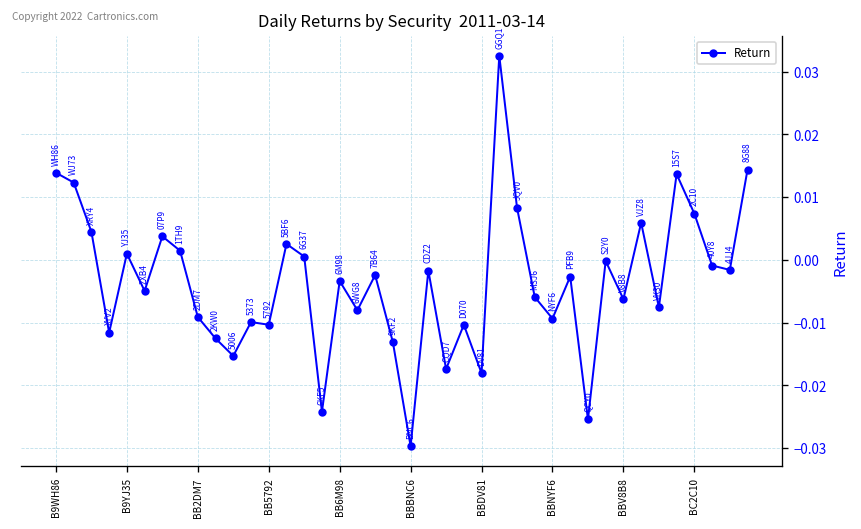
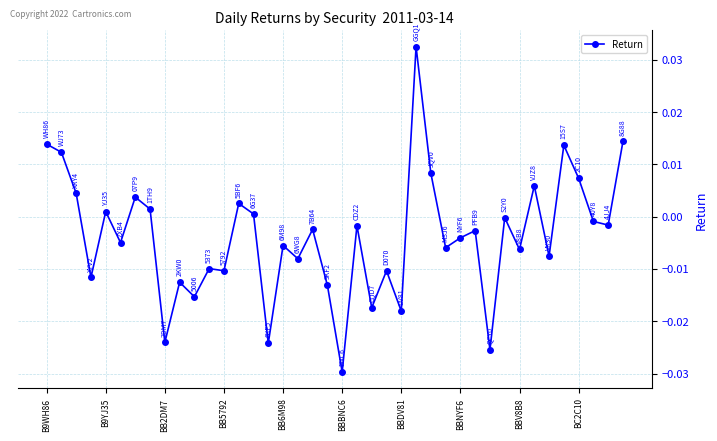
BB2DM7: -0.009 -> -0.024
BB6M98: -0.003 -> -0.006
BBNYF6: -0.009 -> -0.004
